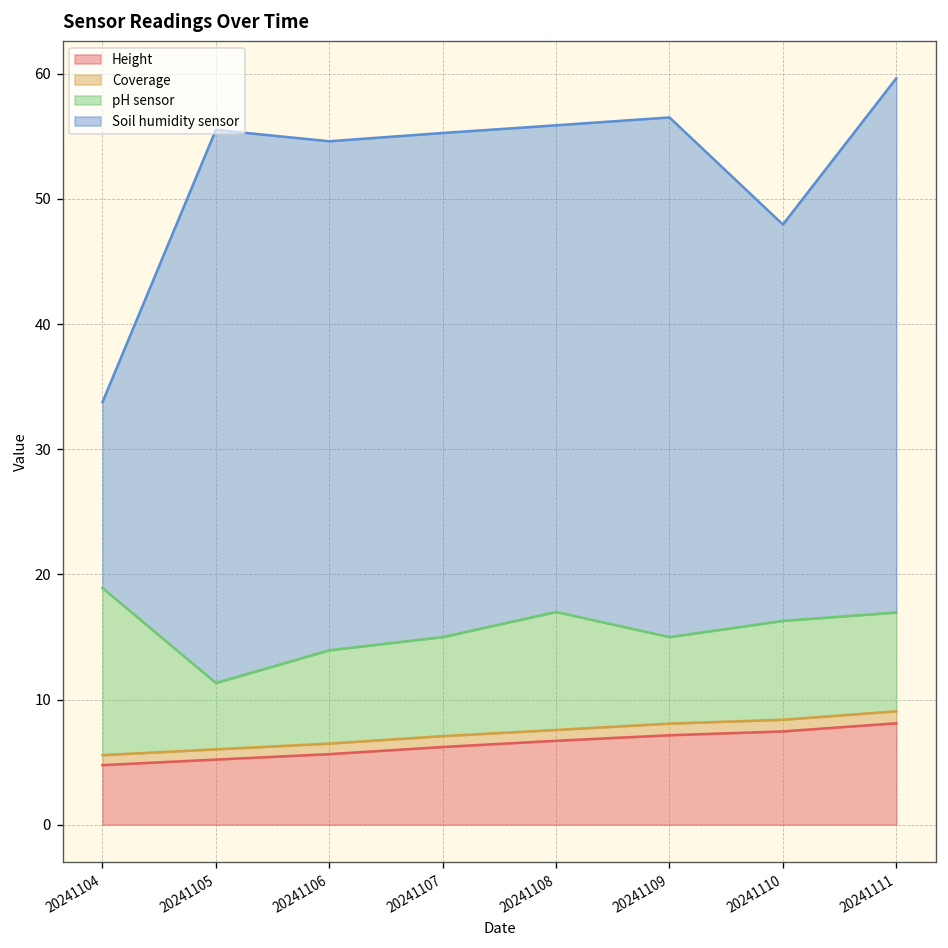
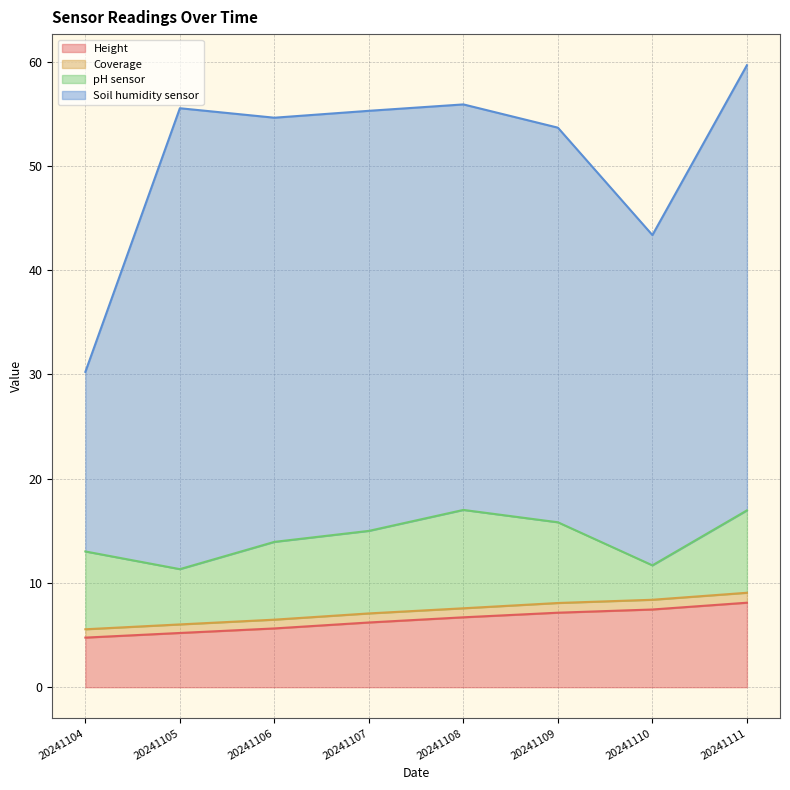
pH sensor, 20241104: 13.4 -> 7.5
Soil humidity sensor, 20241104: 14.8 -> 17.2
pH sensor, 20241109: 6.9 -> 7.7
Soil humidity sensor, 20241109: 41.5 -> 37.8
pH sensor, 20241110: 7.9 -> 3.3
